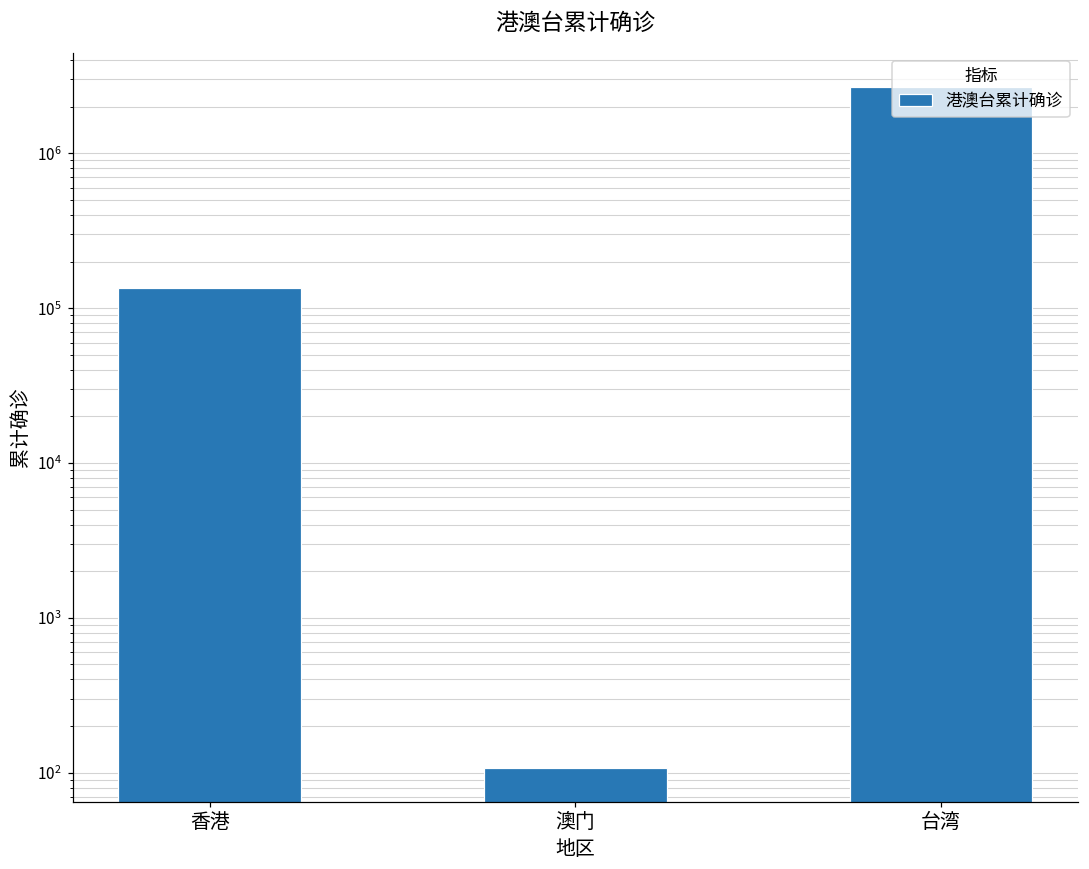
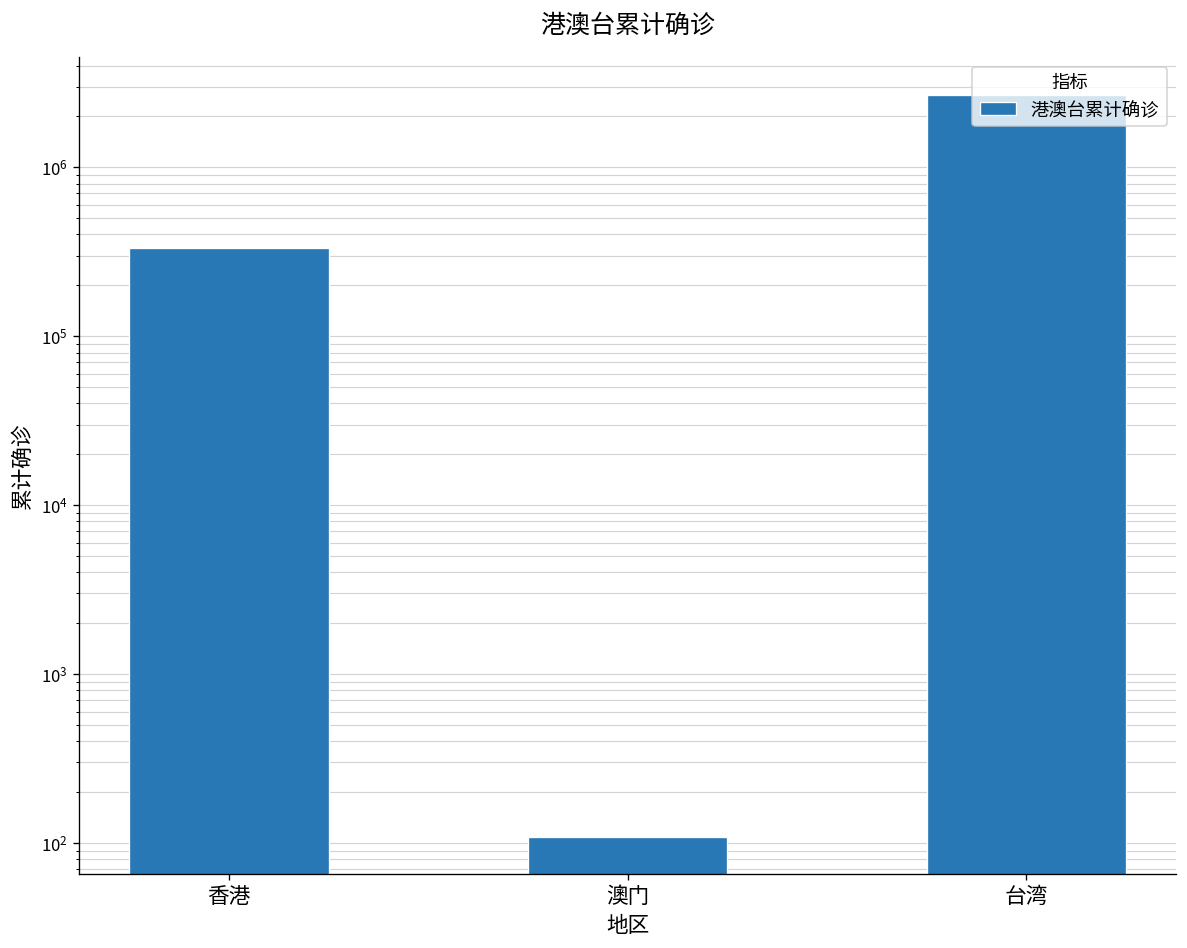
香港: 140000 -> 330000
